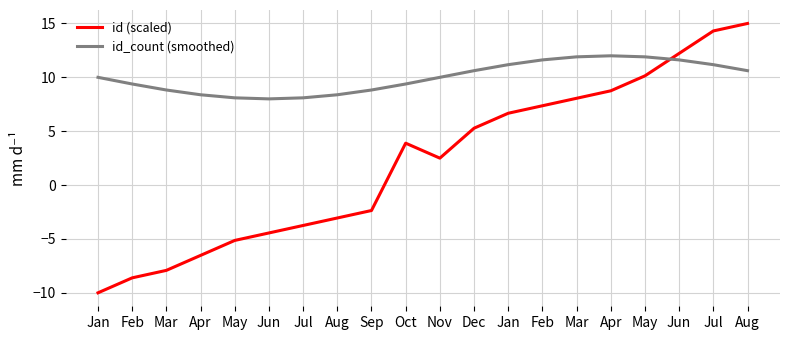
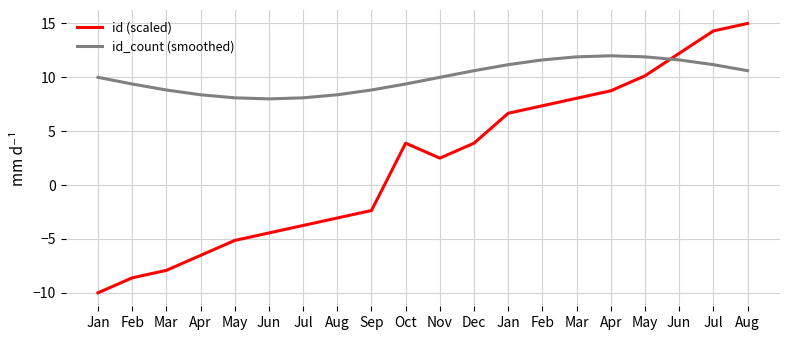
id (scaled), Dec: 5.3 -> 3.9
